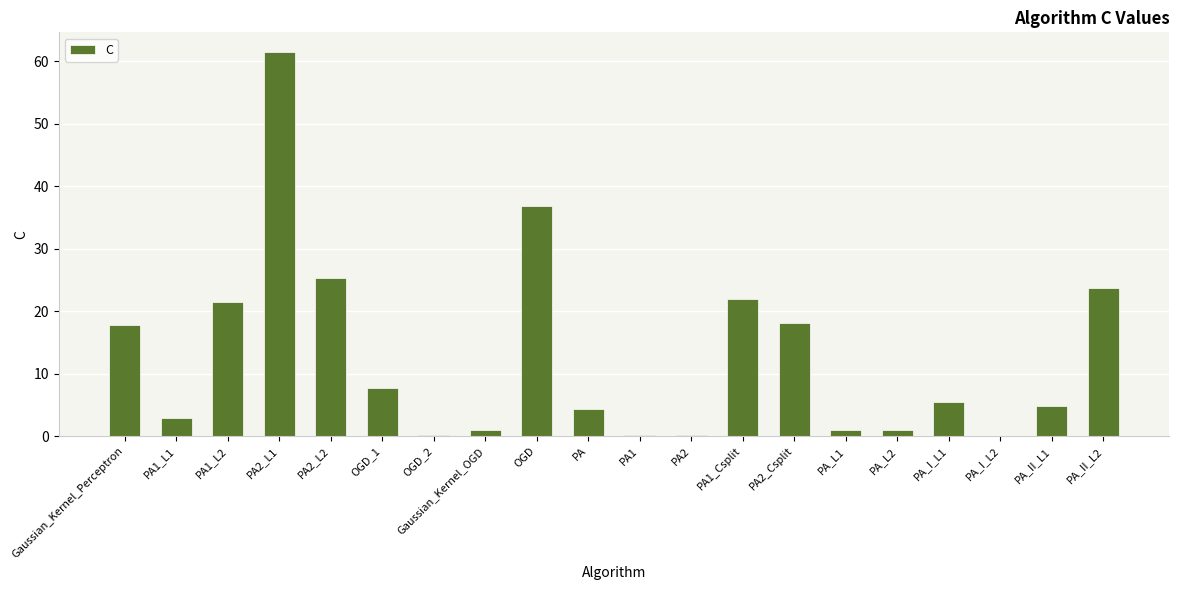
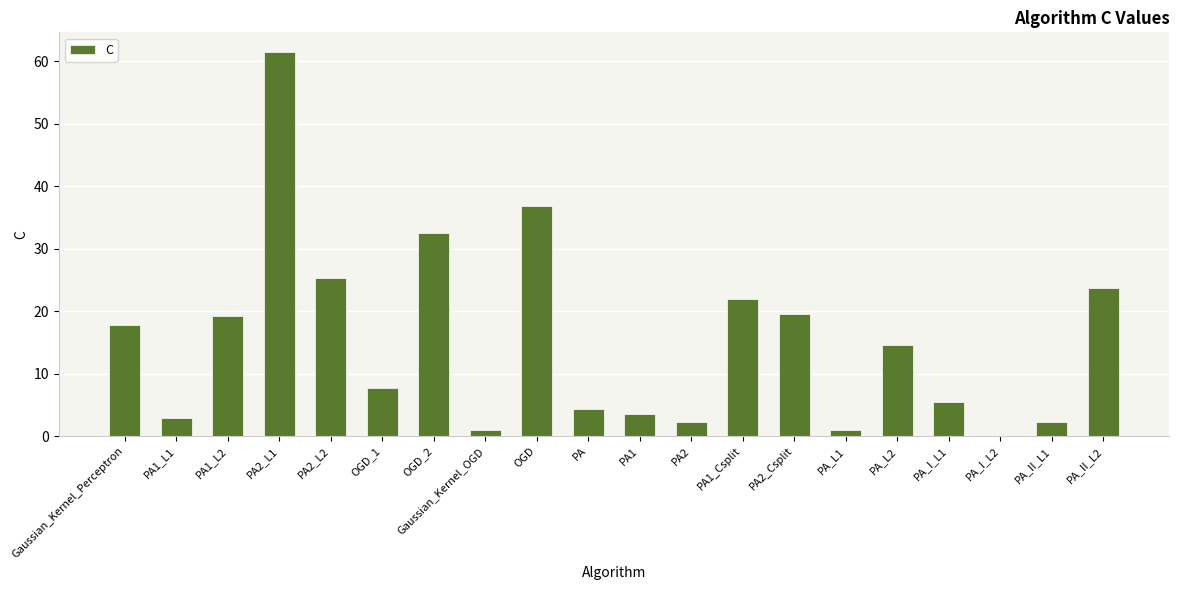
PA1_L2: 21 -> 19
OGD_2: 0 -> 33
PA1: 0 -> 4
PA2: 0 -> 2
PA2_Csplit: 18 -> 20
PA_L2: 1 -> 15
PA_II_L1: 5 -> 2
